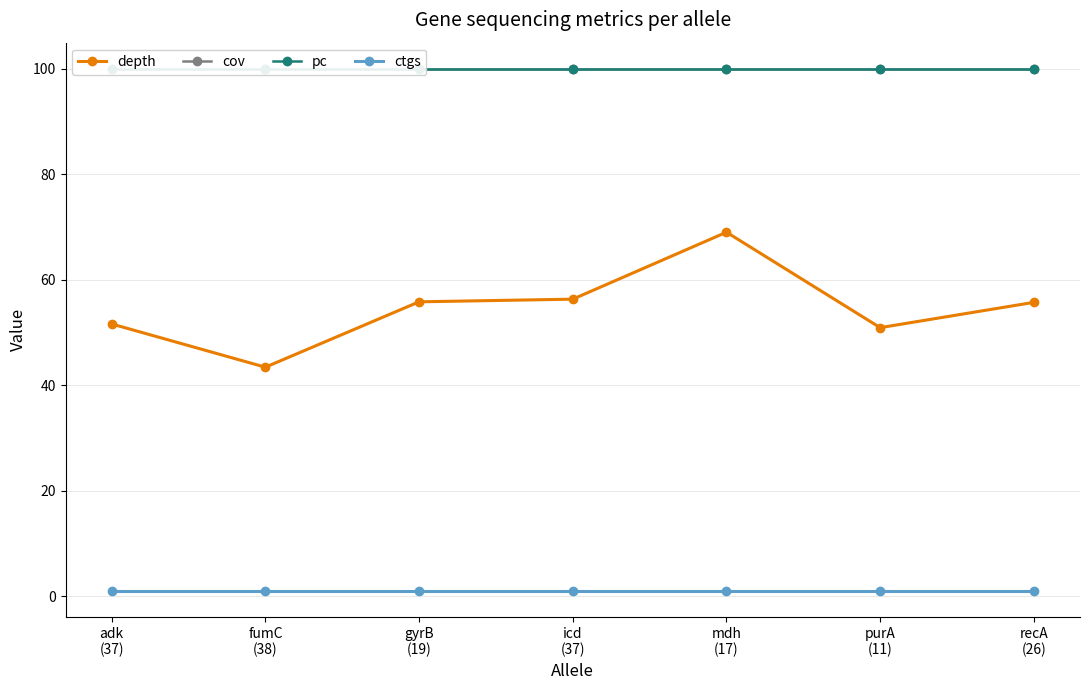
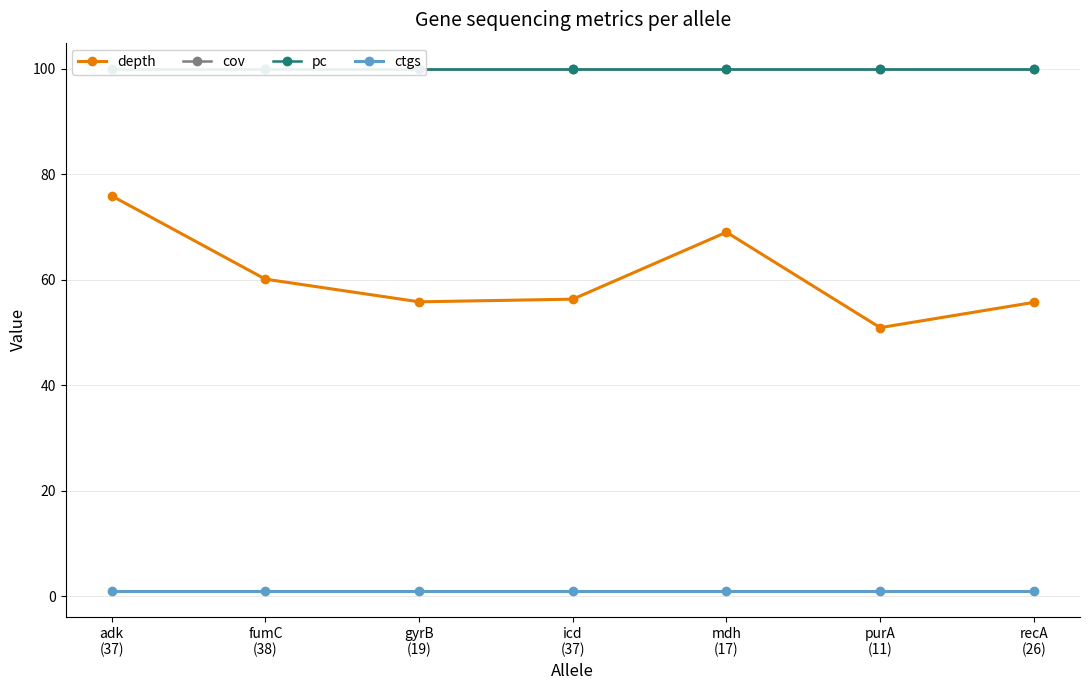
depth, adk (37): 52 -> 76
depth, fumC (38): 43 -> 60
